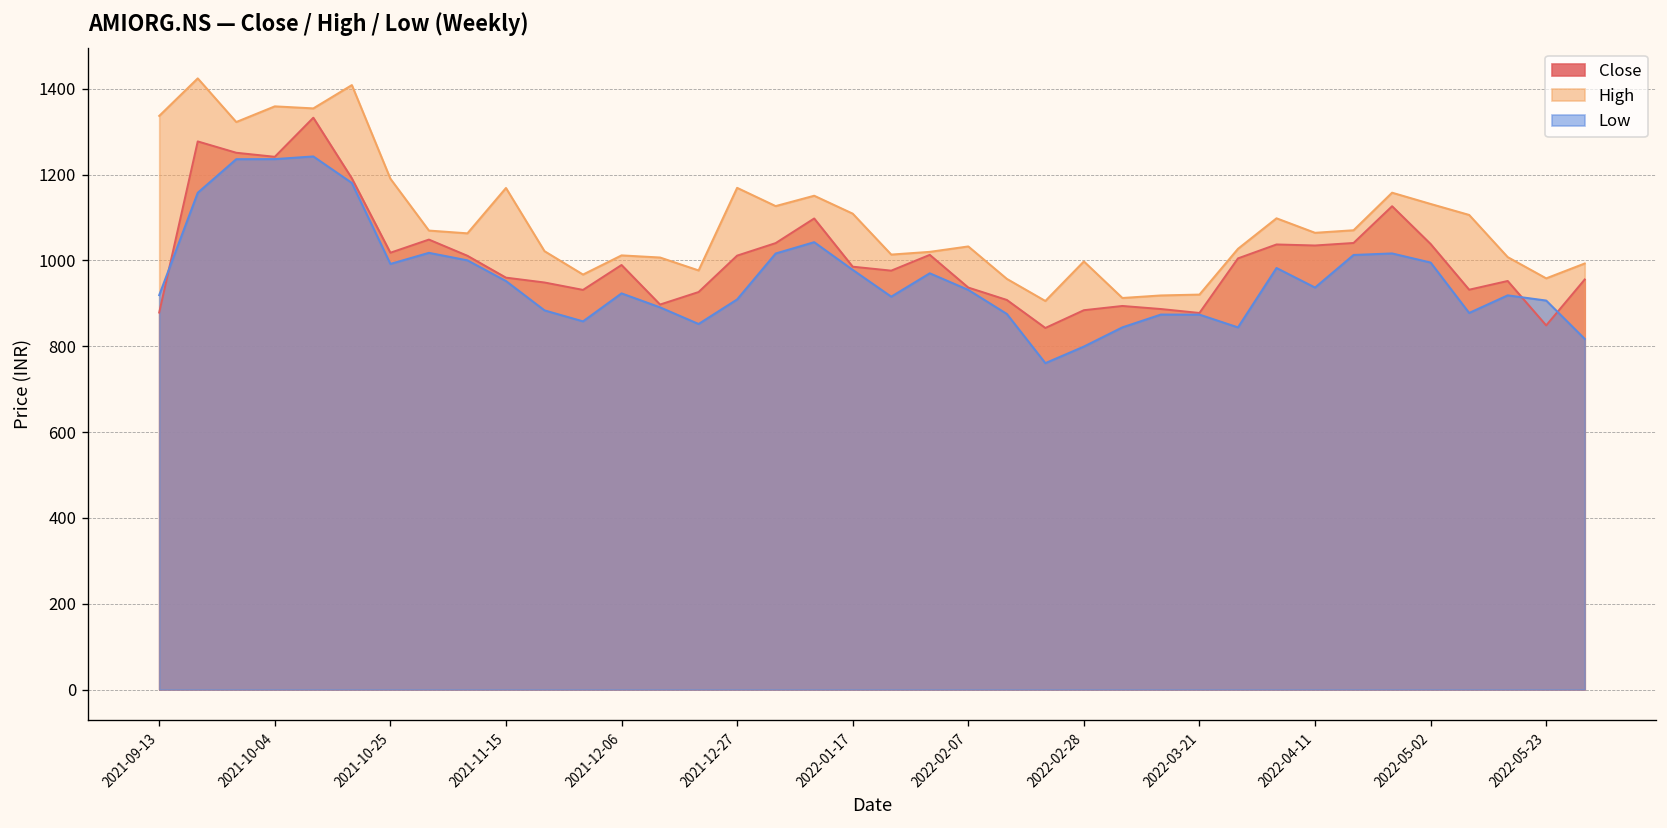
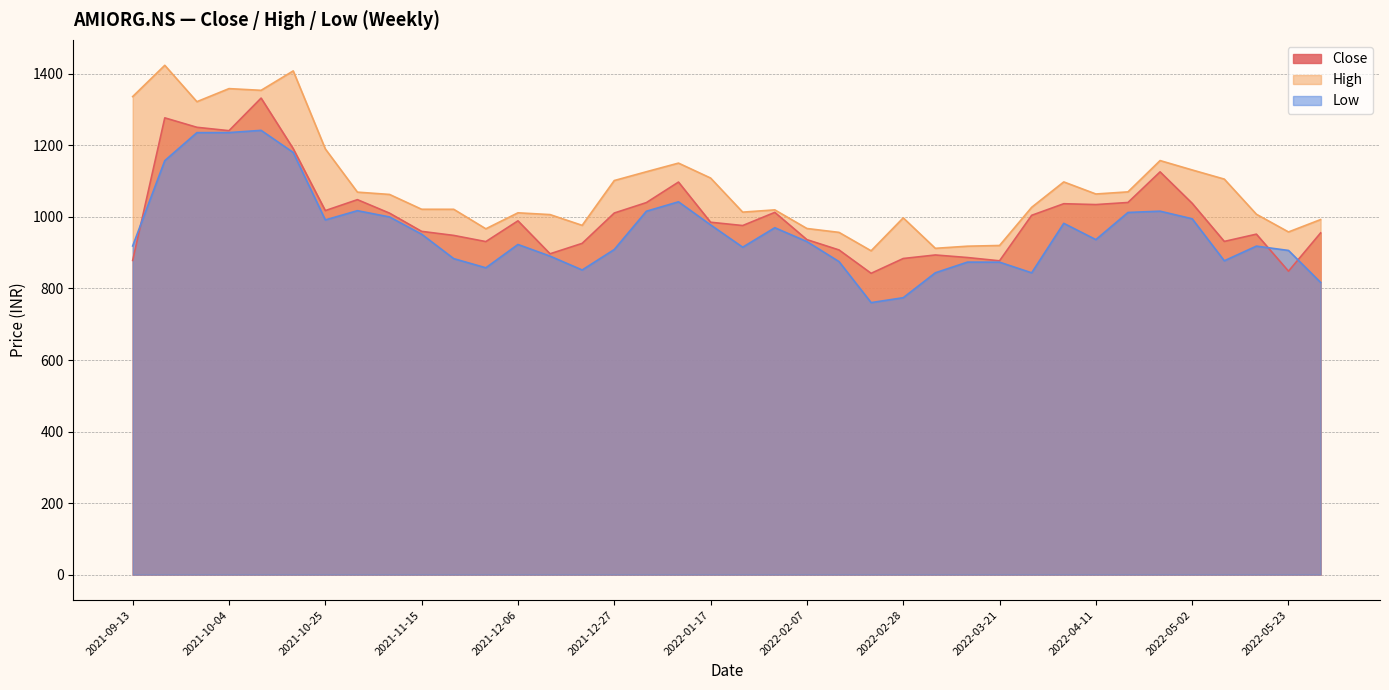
High, 2021-11-15: 1170 -> 1020
High, 2021-12-27: 1170 -> 1100
High, 2022-02-07: 1030 -> 970
Low, 2022-02-28: 800 -> 770
